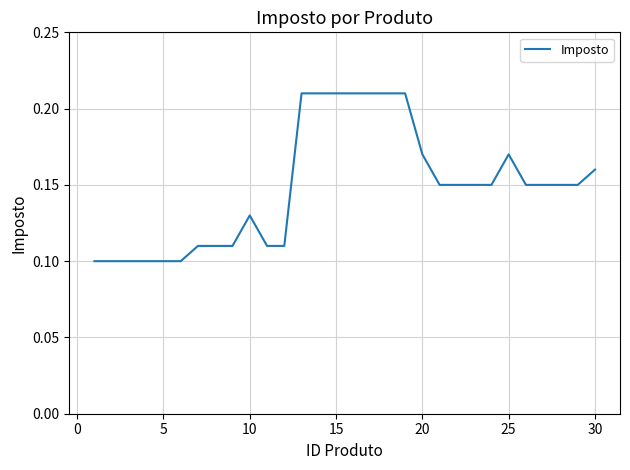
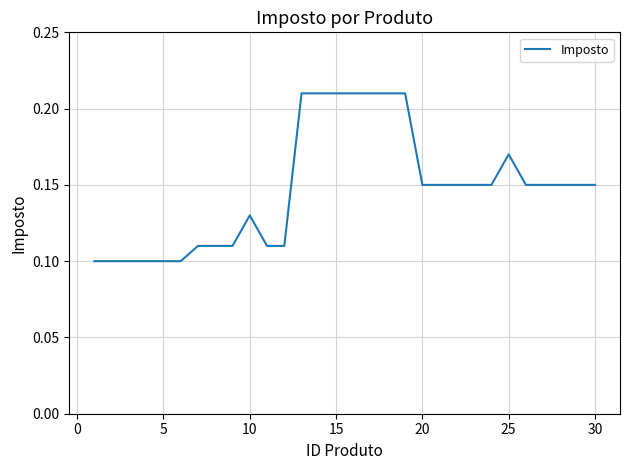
20: 0.17 -> 0.15
30: 0.16 -> 0.15
